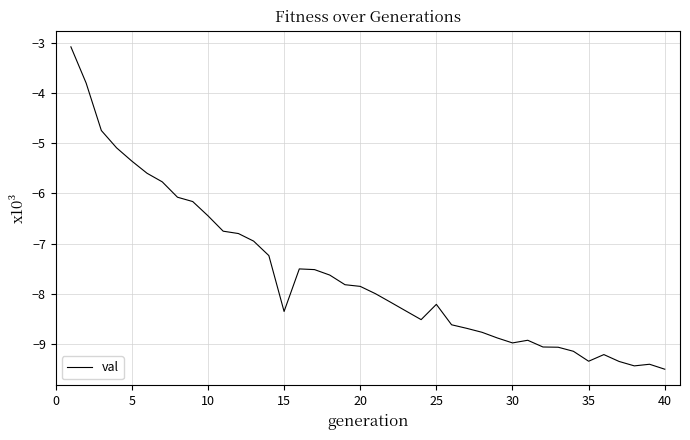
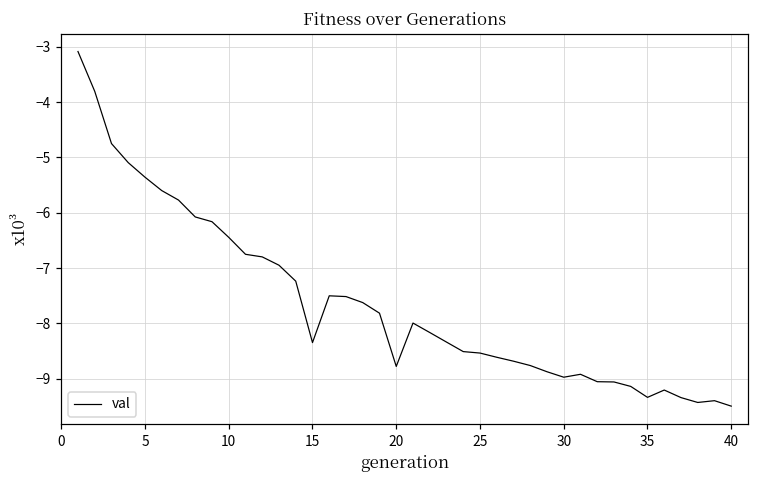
20: -7.8 -> -8.8
25: -8.2 -> -8.5
